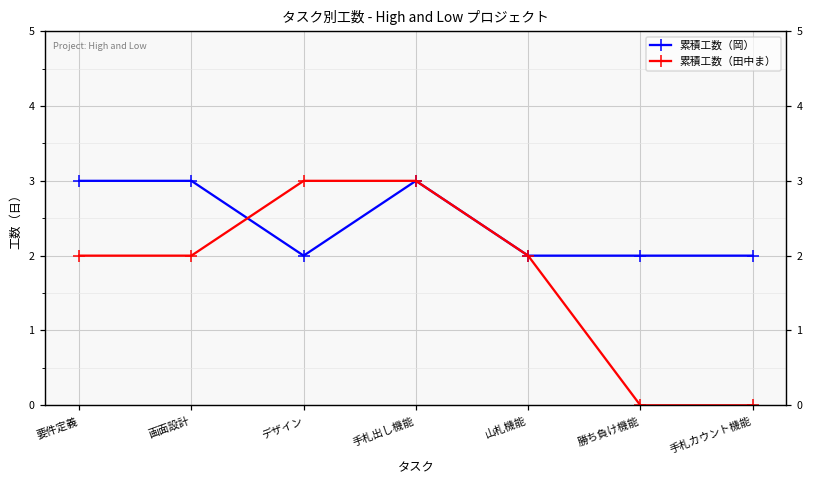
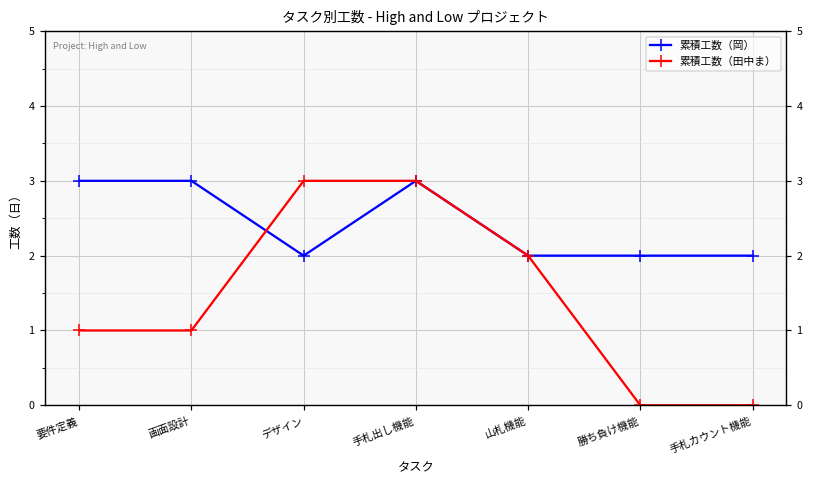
累積工数（田中ま）, 要件定義: 2 -> 1
累積工数（田中ま）, 画面設計: 2 -> 1
